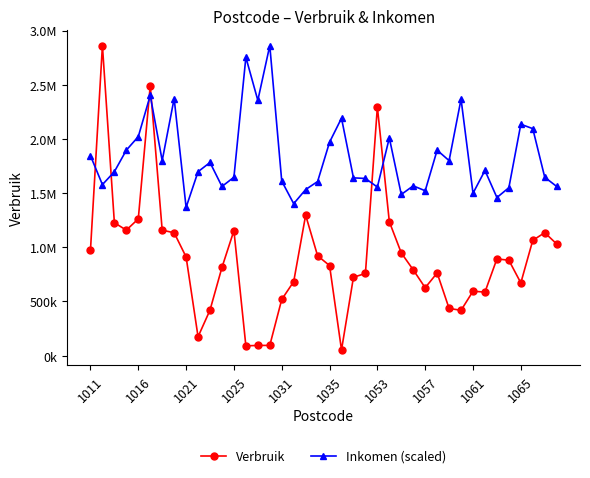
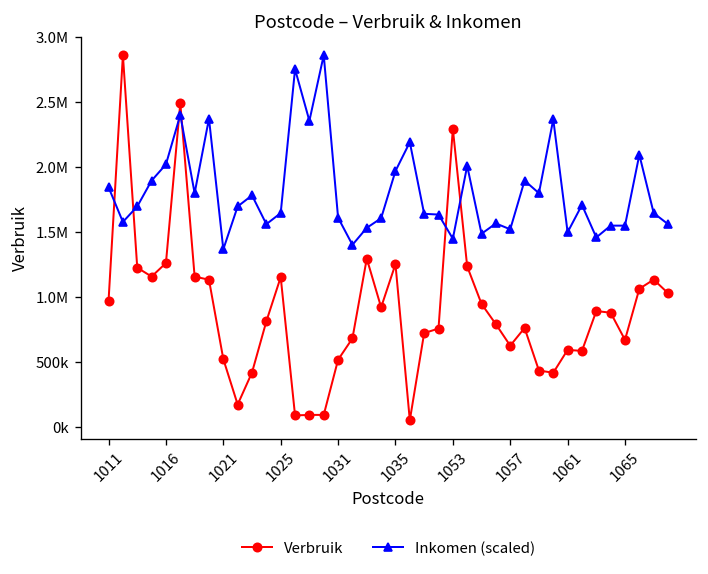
Verbruik, 1021: 910000 -> 520000
Verbruik, 1035: 830000 -> 1250000
Inkomen (scaled), 1053: 1560000 -> 1450000
Inkomen (scaled), 1065: 2140000 -> 1550000
